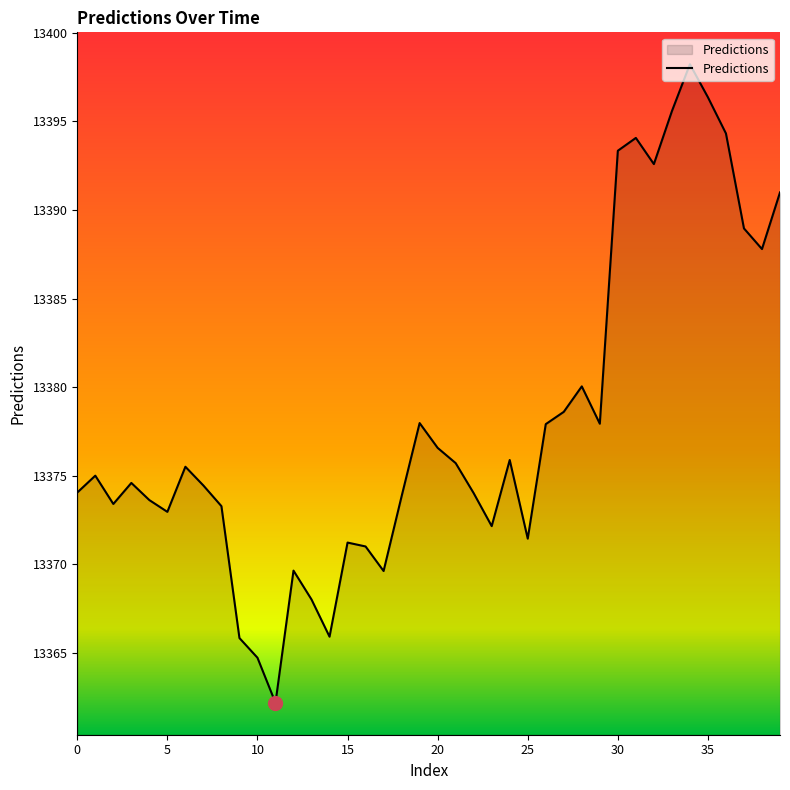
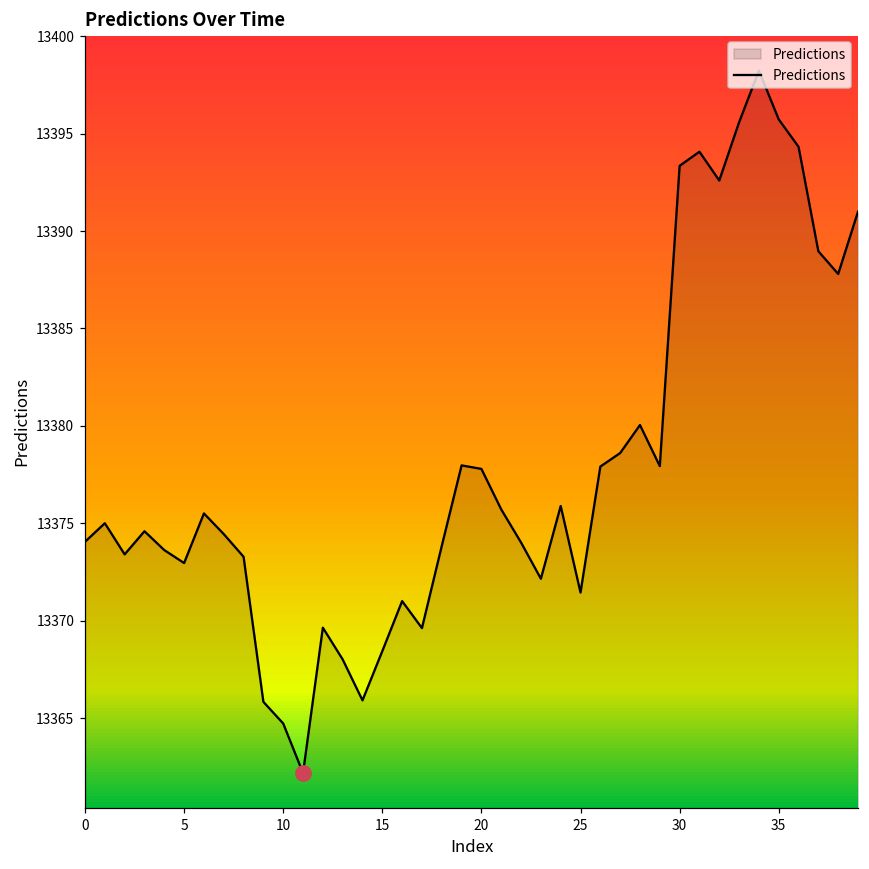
Predictions, 15: 13371.2 -> 13368.4
Predictions, 20: 13376.6 -> 13377.8
Predictions, 35: 13396.4 -> 13395.7
